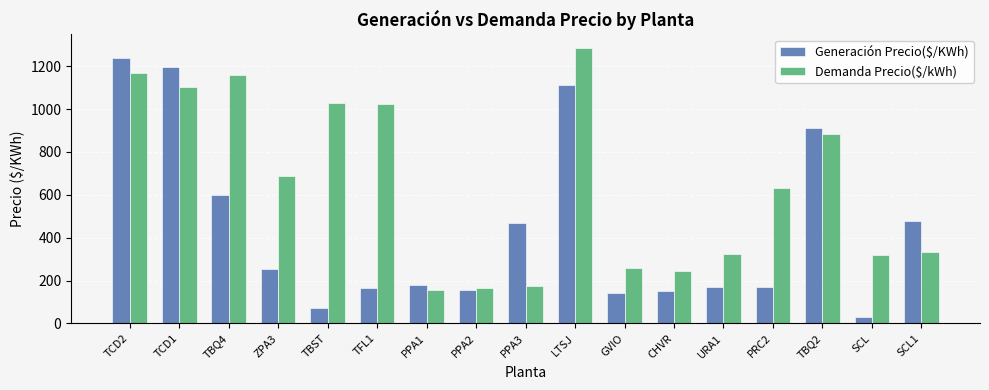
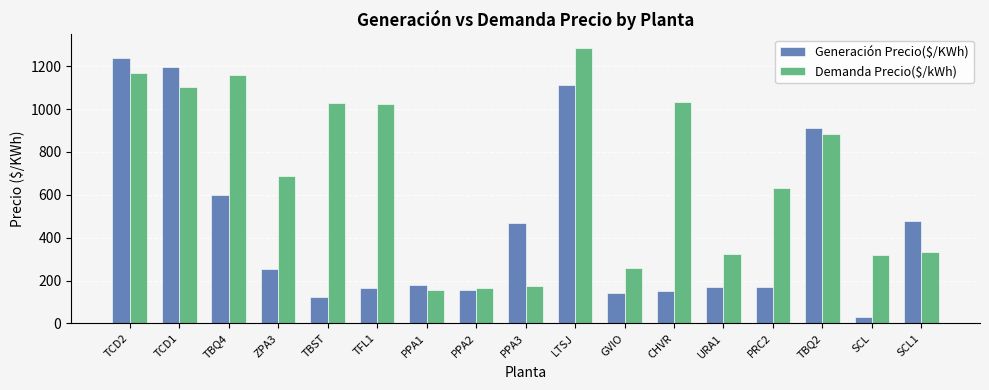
Generación Precio($/KWh), TBST: 70 -> 130
Demanda Precio($/kWh), CHVR: 240 -> 1030
